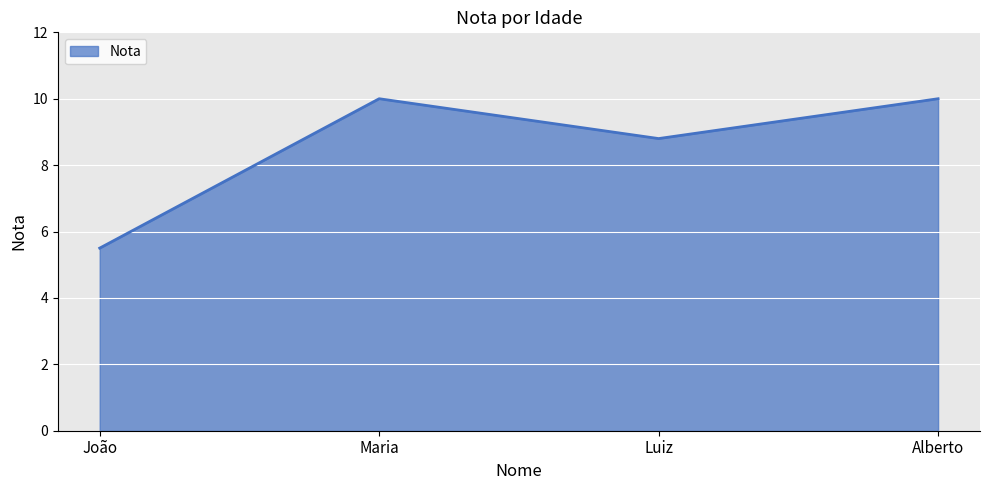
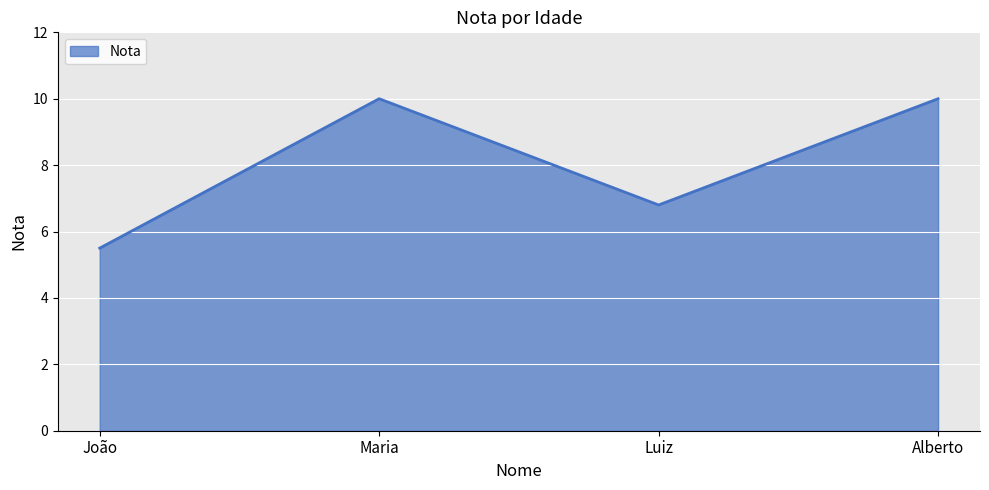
Luiz: 8.8 -> 6.8
